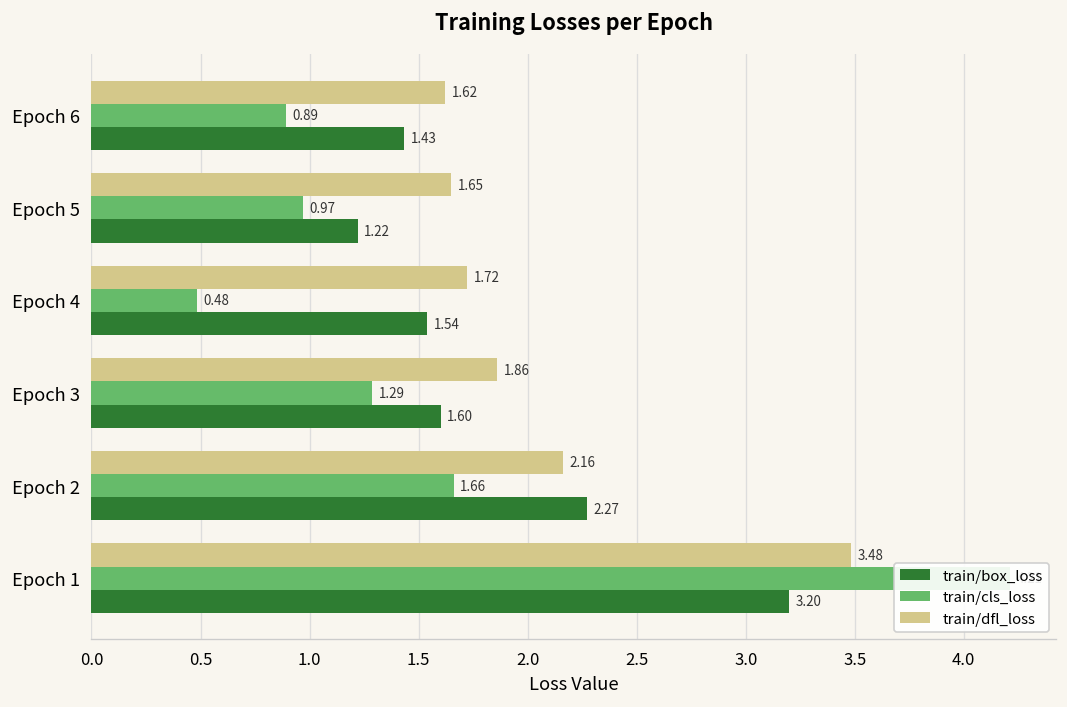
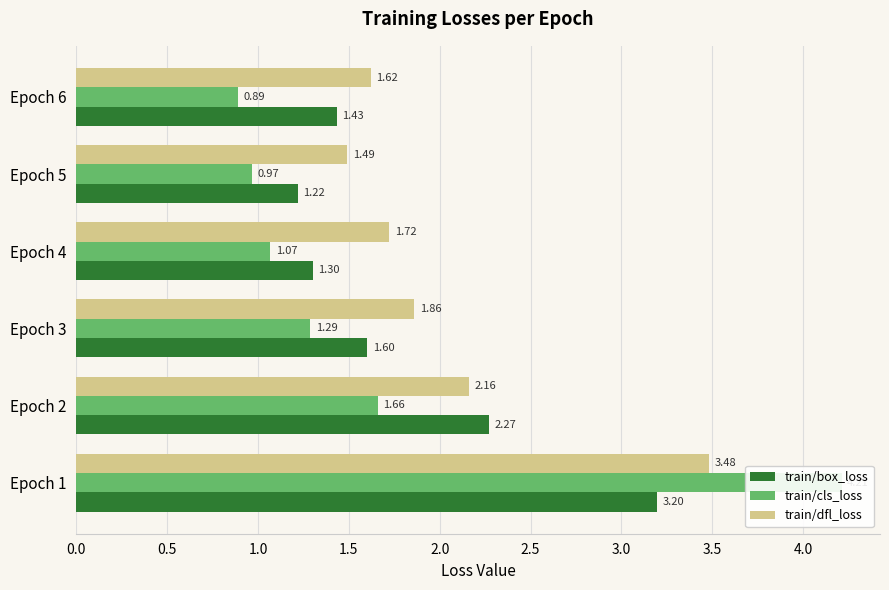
train/dfl_loss, Epoch 5: 1.65 -> 1.49
train/cls_loss, Epoch 4: 0.48 -> 1.07
train/box_loss, Epoch 4: 1.54 -> 1.30
